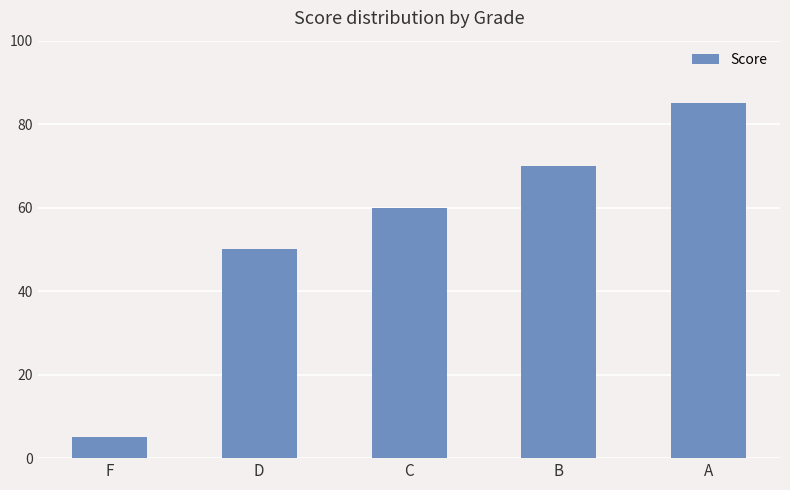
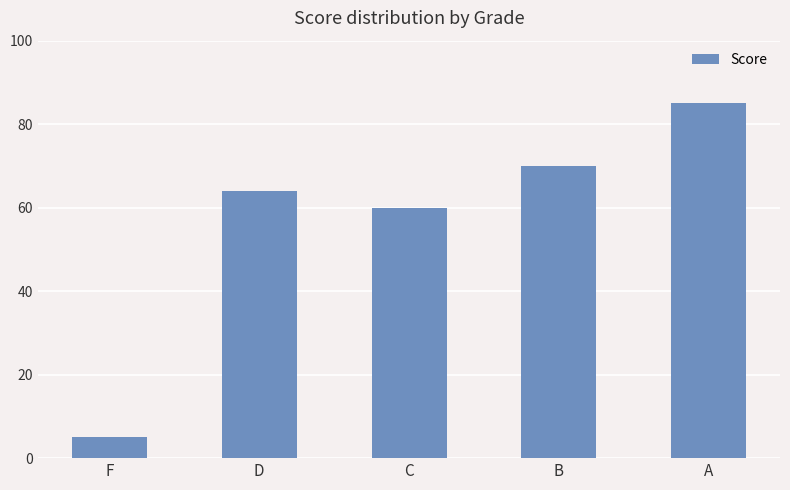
D: 50 -> 64
